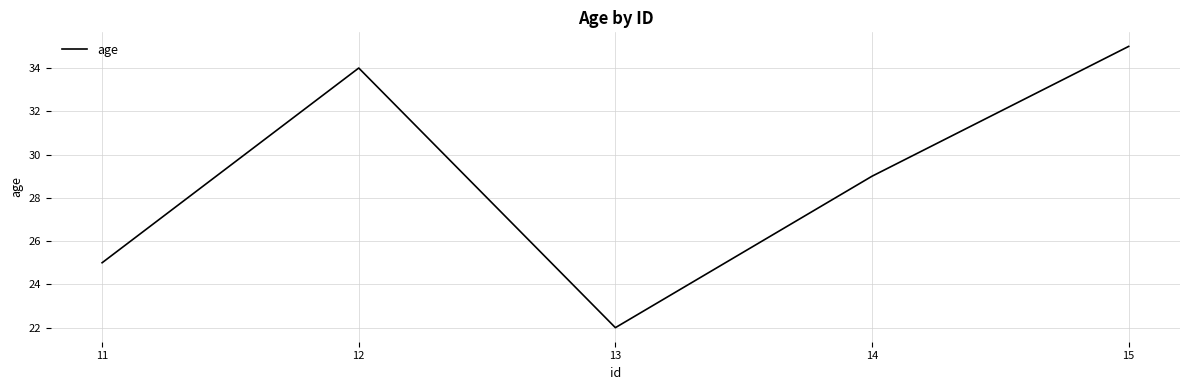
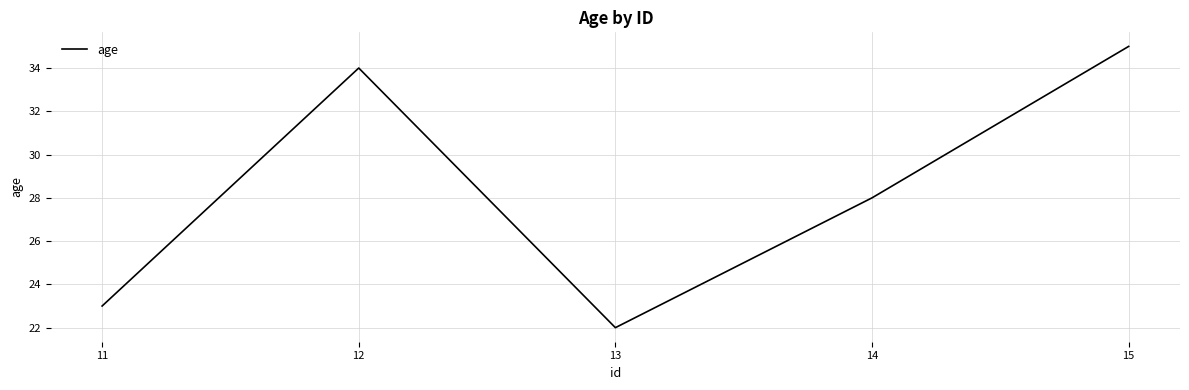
11: 25 -> 23
14: 29 -> 28
